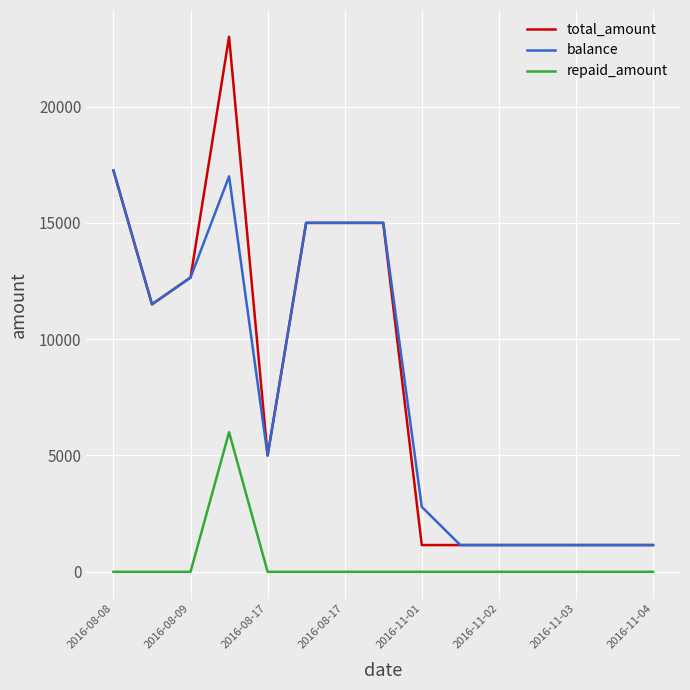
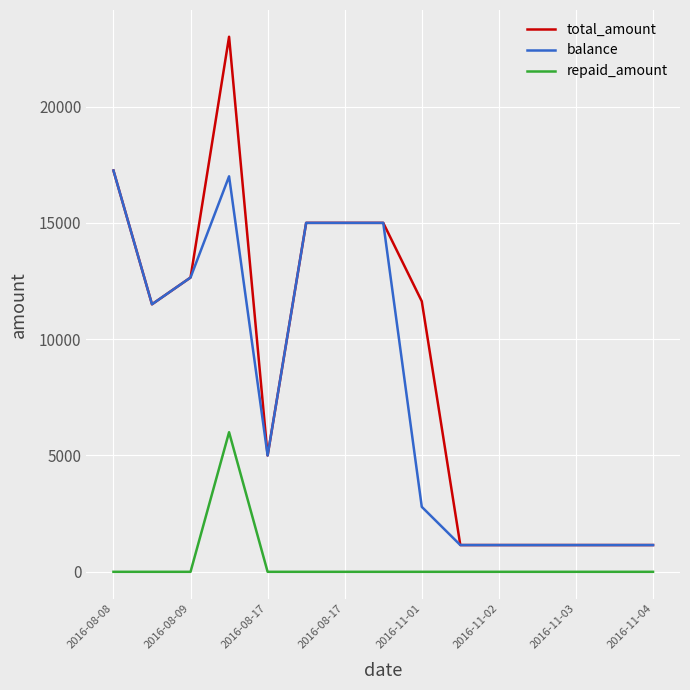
total_amount, 2016-11-01: 1200 -> 11600
